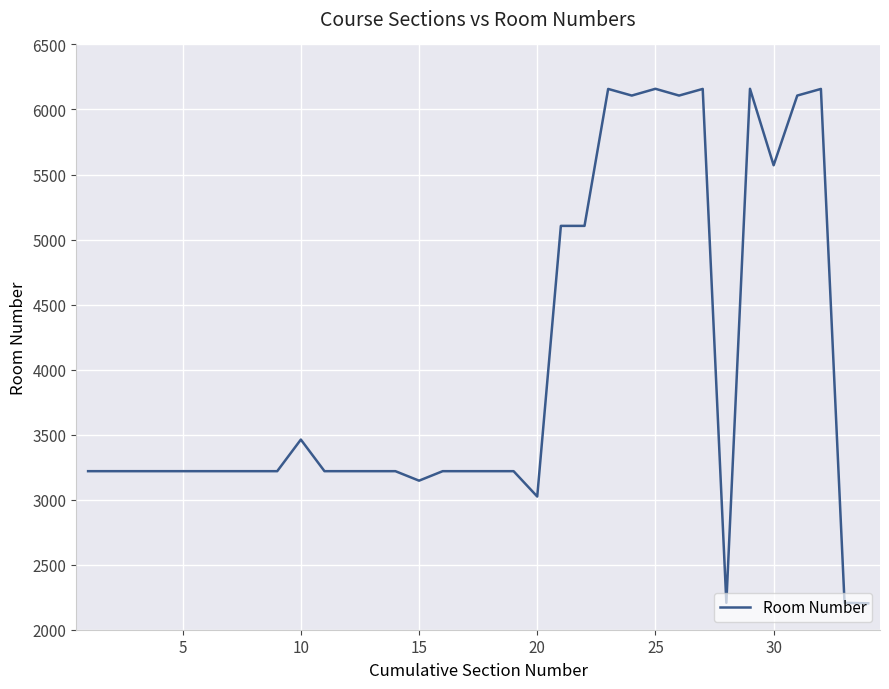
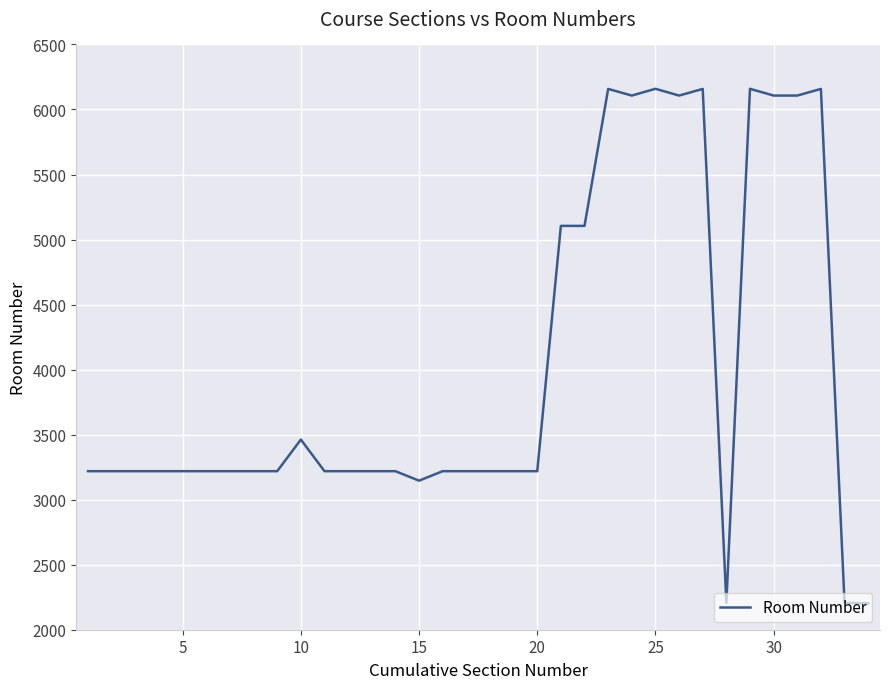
20: 3020 -> 3220
30: 5570 -> 6110
